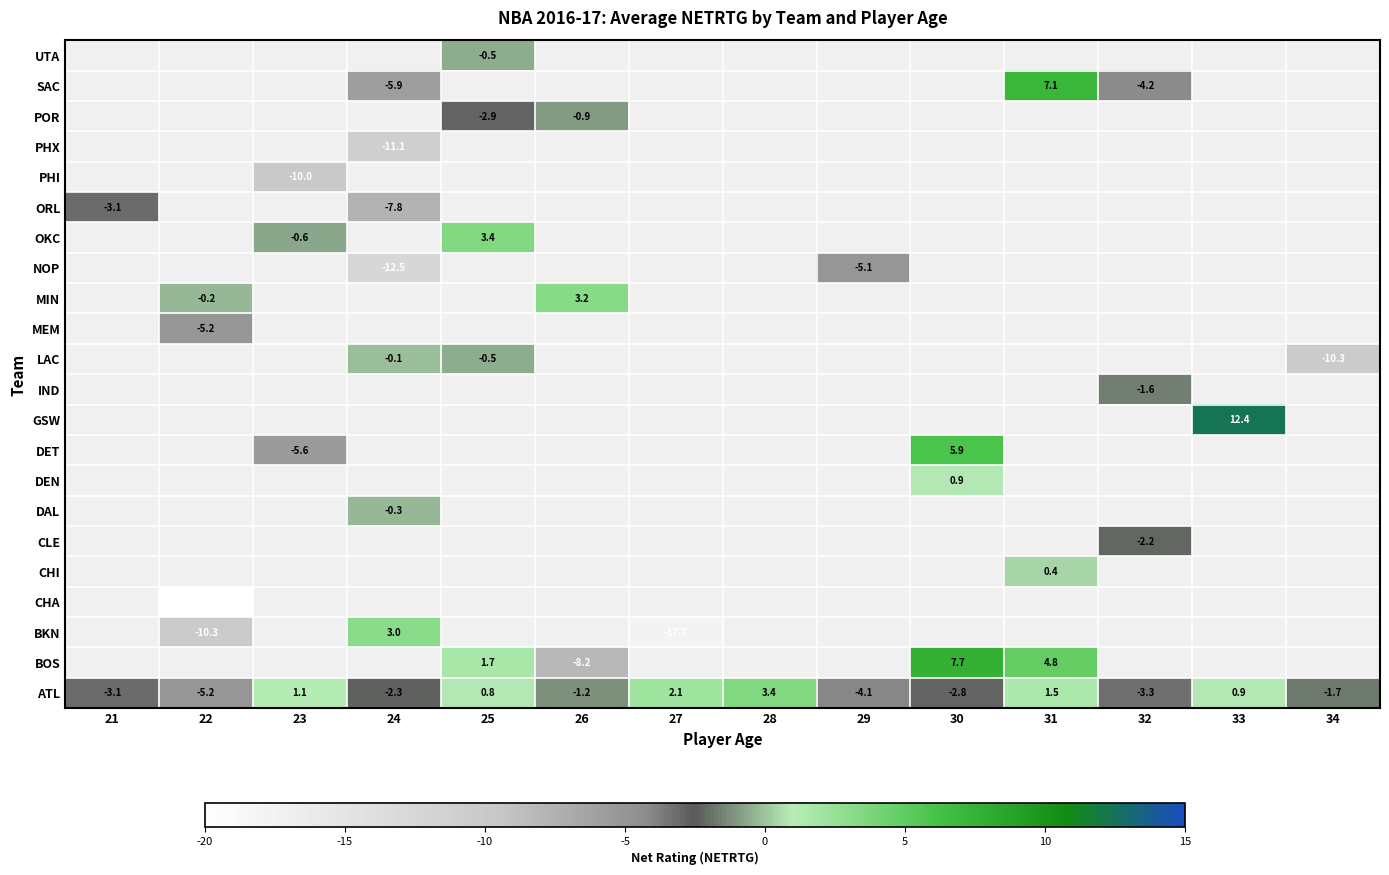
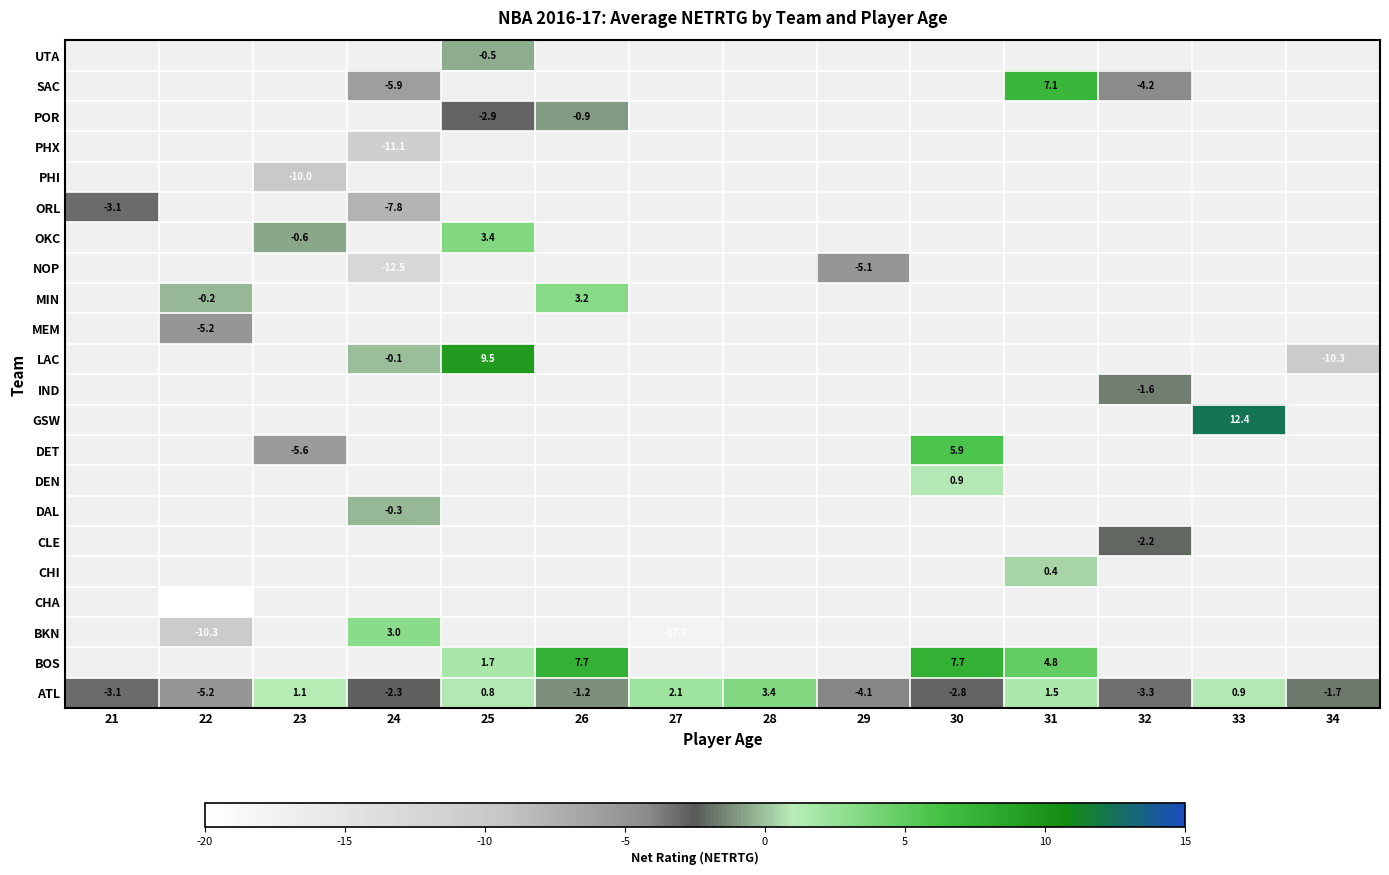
LAC, 25: -0.5 -> 9.5
BOS, 26: -8.2 -> 7.7
